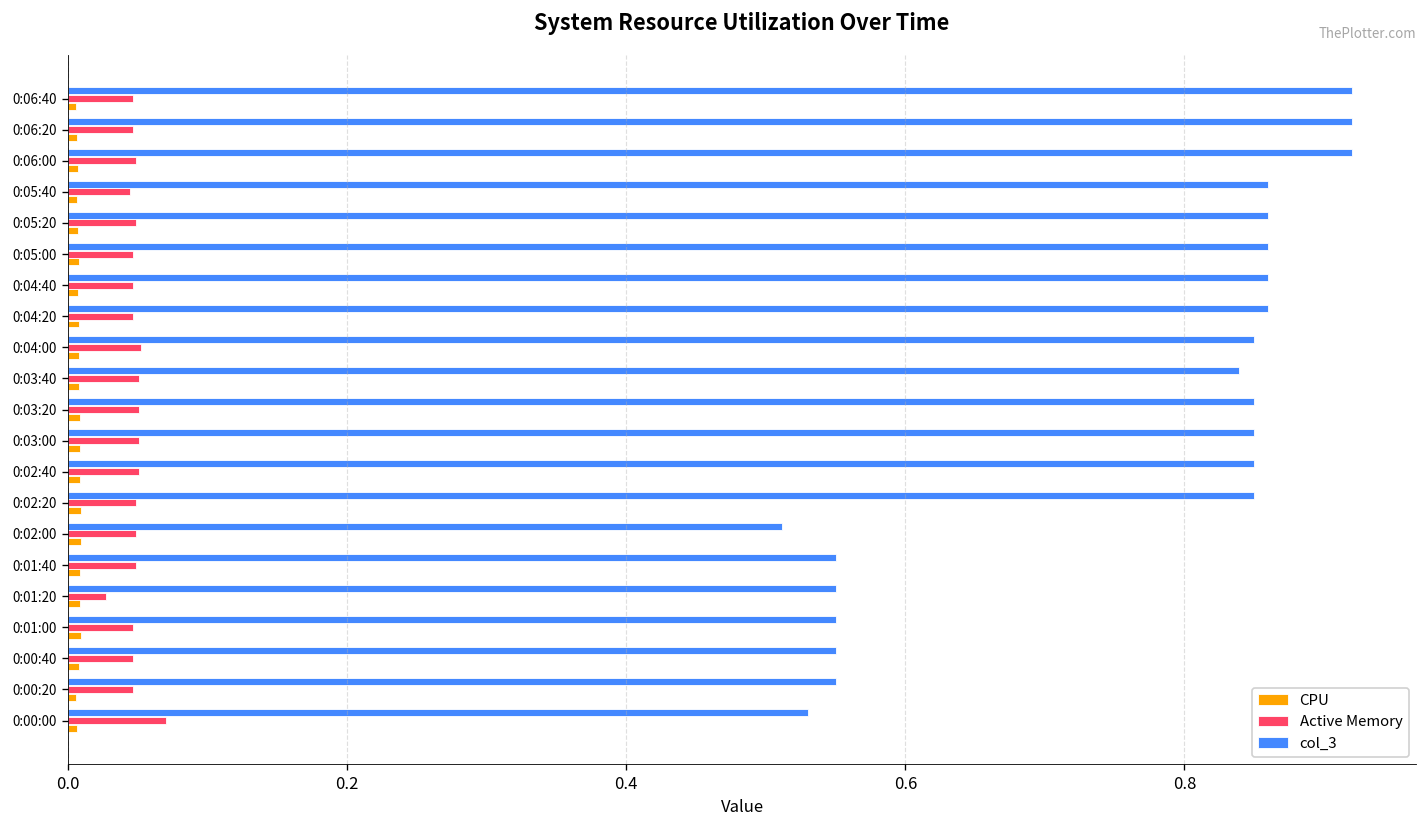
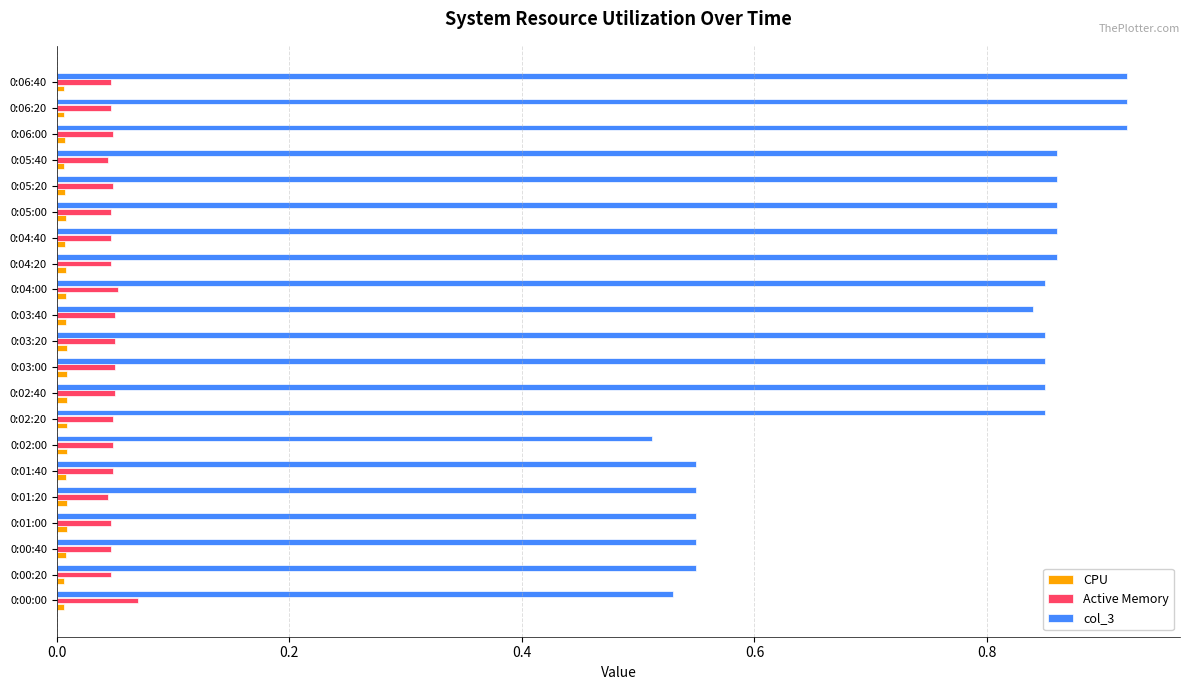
Active Memory, 0:01:20: 0.027 -> 0.044
